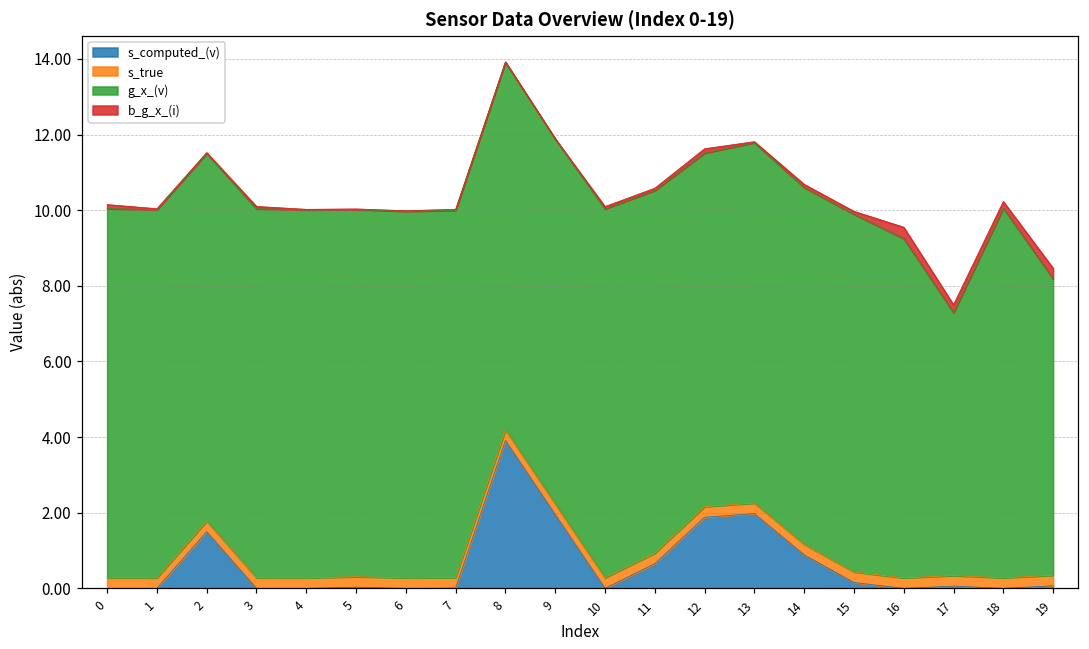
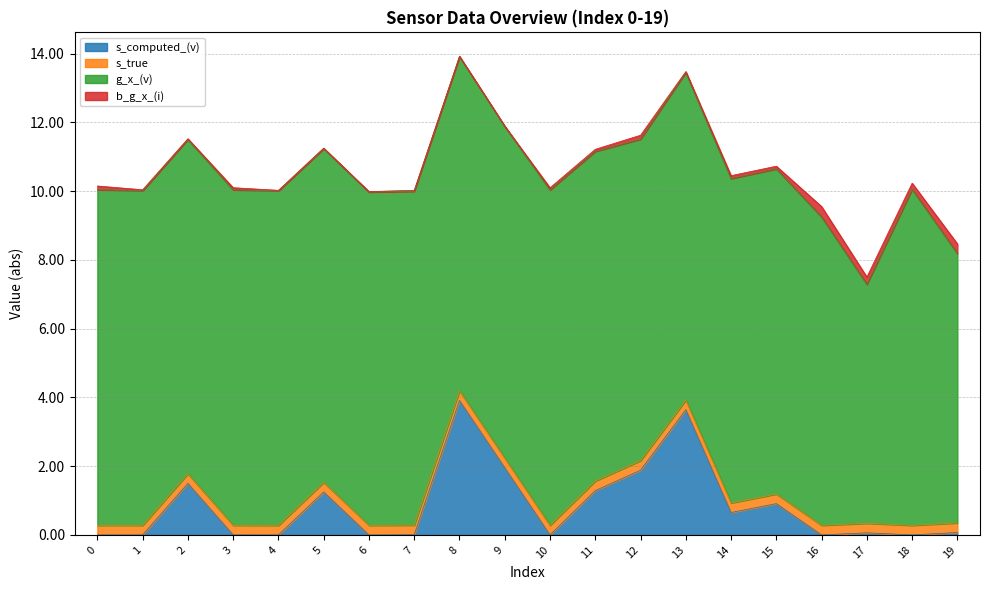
s_computed_(v), 5: 0.0 -> 1.2
s_computed_(v), 11: 0.7 -> 1.3
s_computed_(v), 13: 2.0 -> 3.6
s_computed_(v), 14: 0.9 -> 0.7
s_computed_(v), 15: 0.2 -> 0.9
